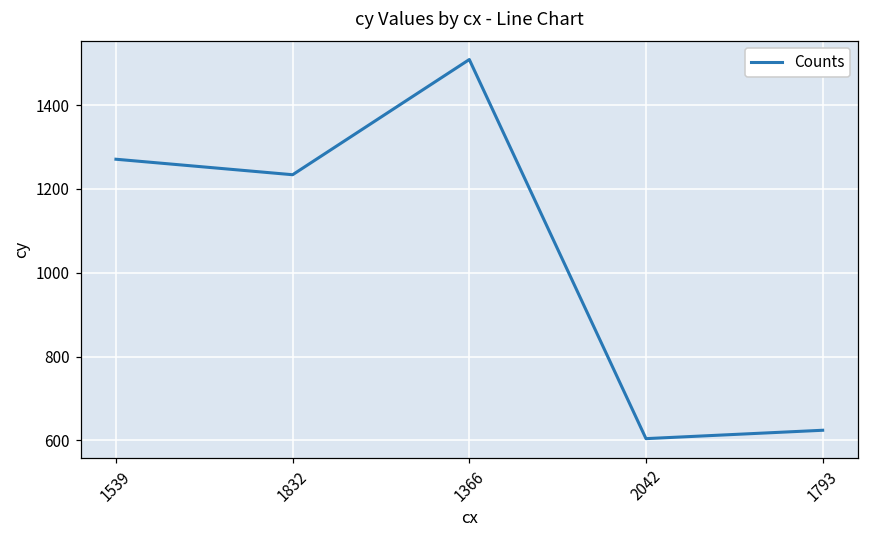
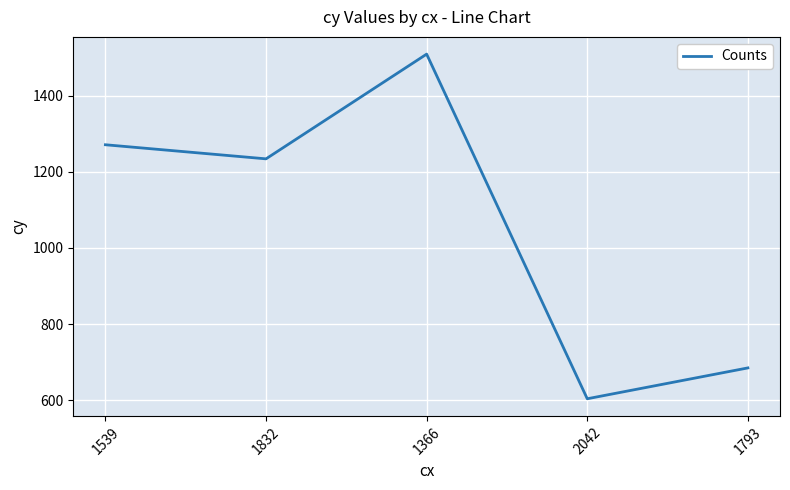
1793: 620 -> 690
